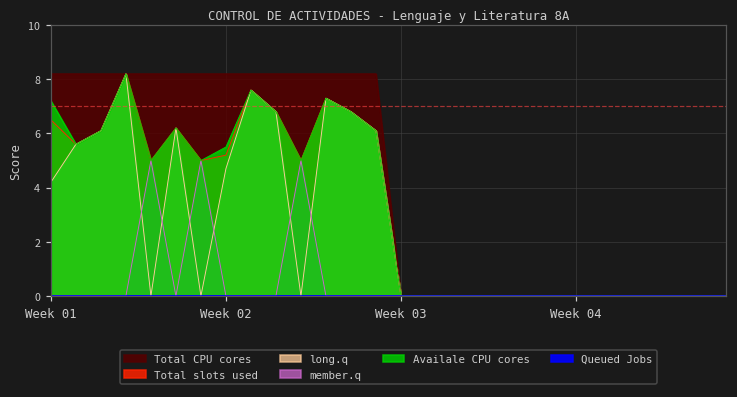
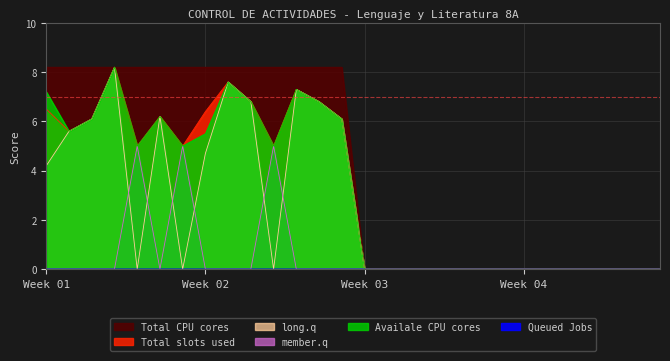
Total slots used, Week 02: 5.2 -> 6.4
